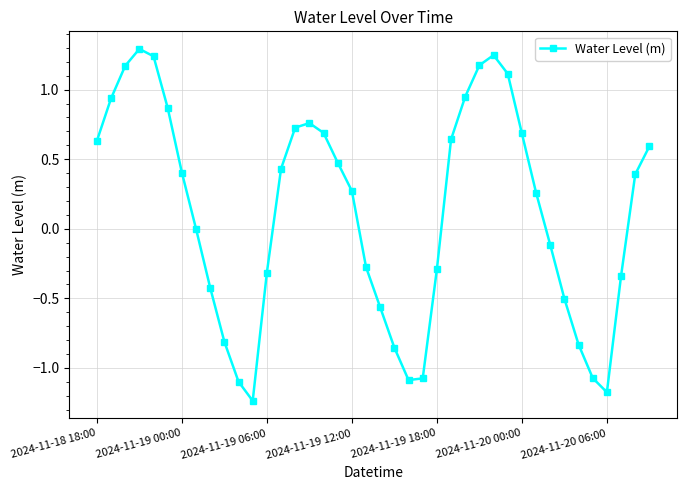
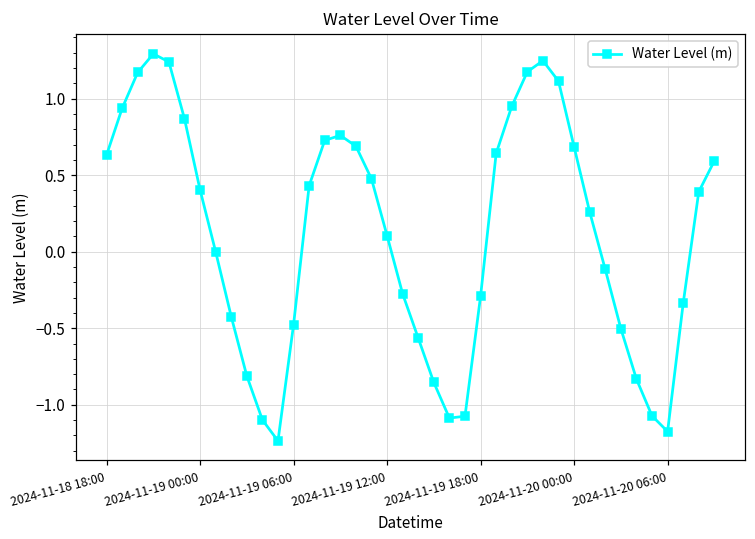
2024-11-19 06:00: -0.31 -> -0.48
2024-11-19 12:00: 0.27 -> 0.10
